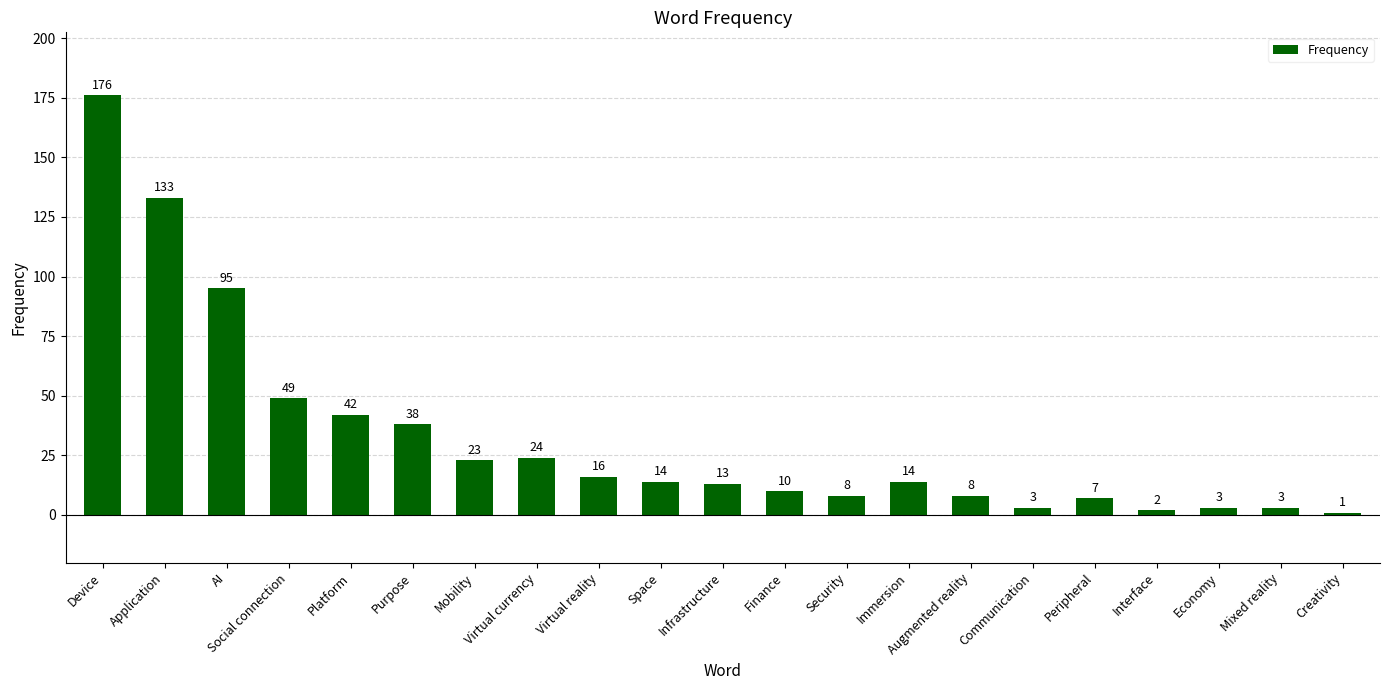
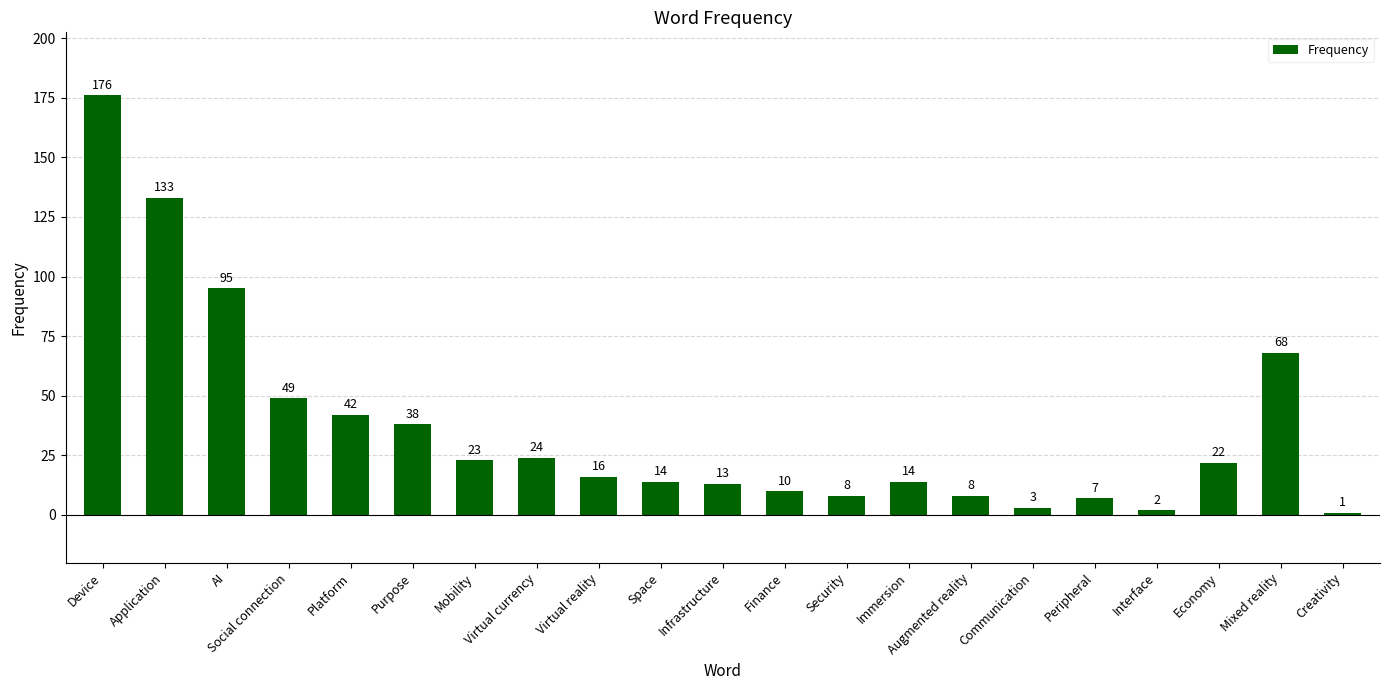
Economy: 3 -> 22
Mixed reality: 3 -> 68
